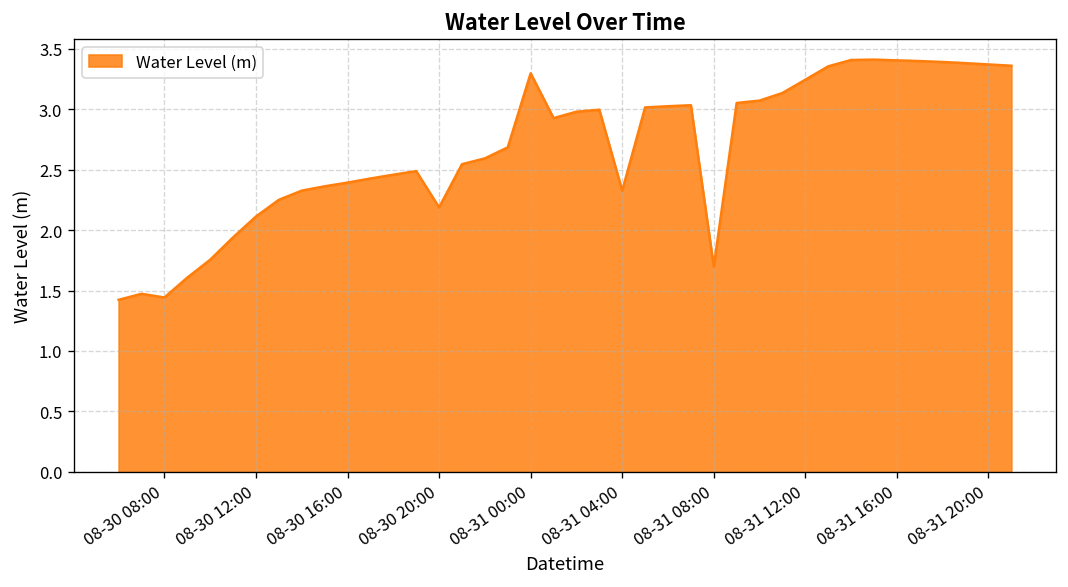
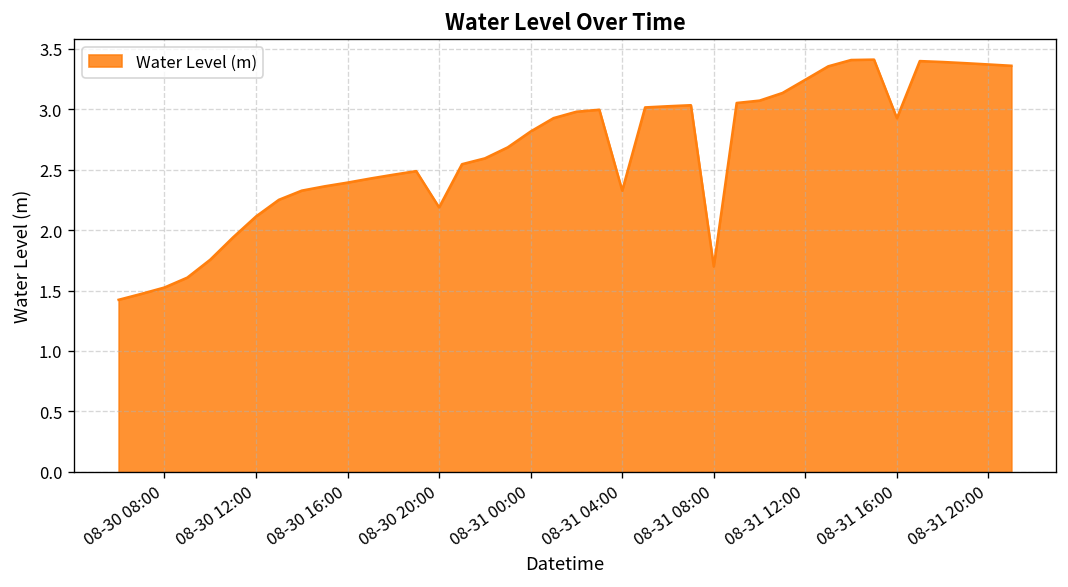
08-30 08:00: 1.44 -> 1.52
08-31 00:00: 3.30 -> 2.82
08-31 16:00: 3.40 -> 2.93
